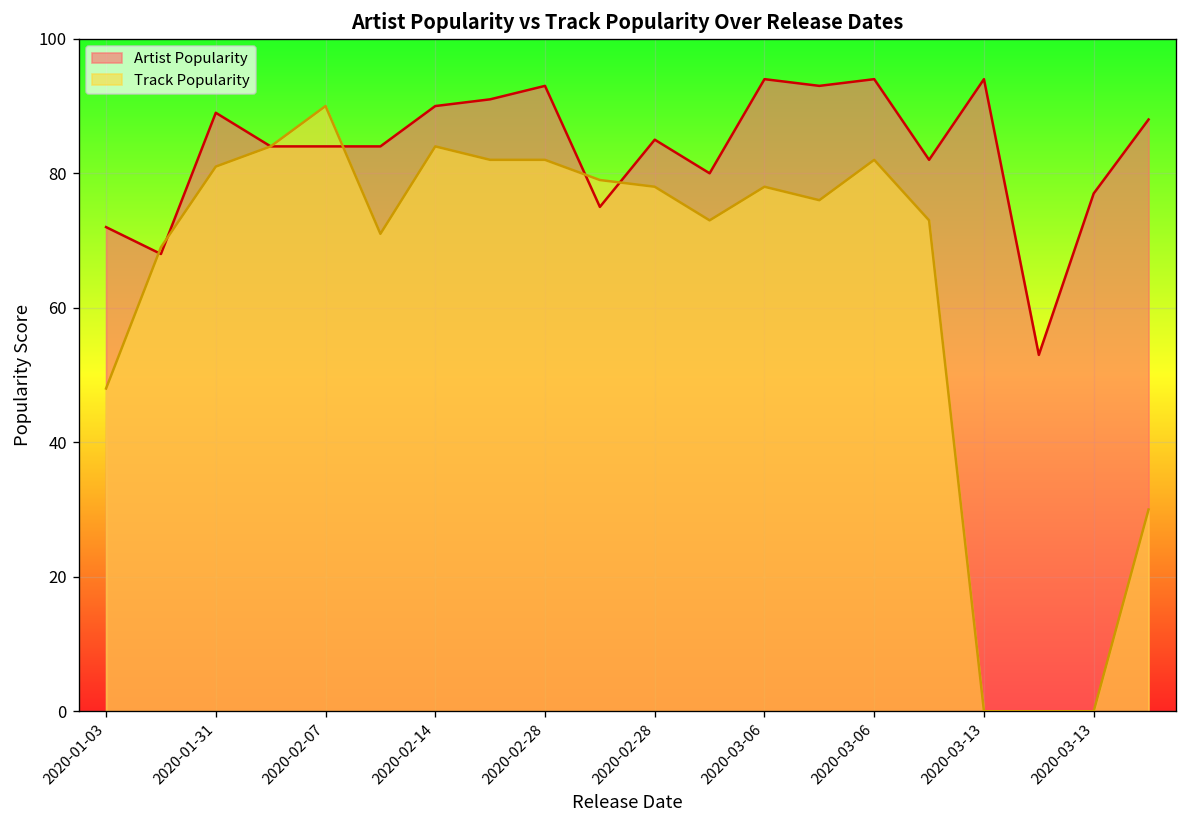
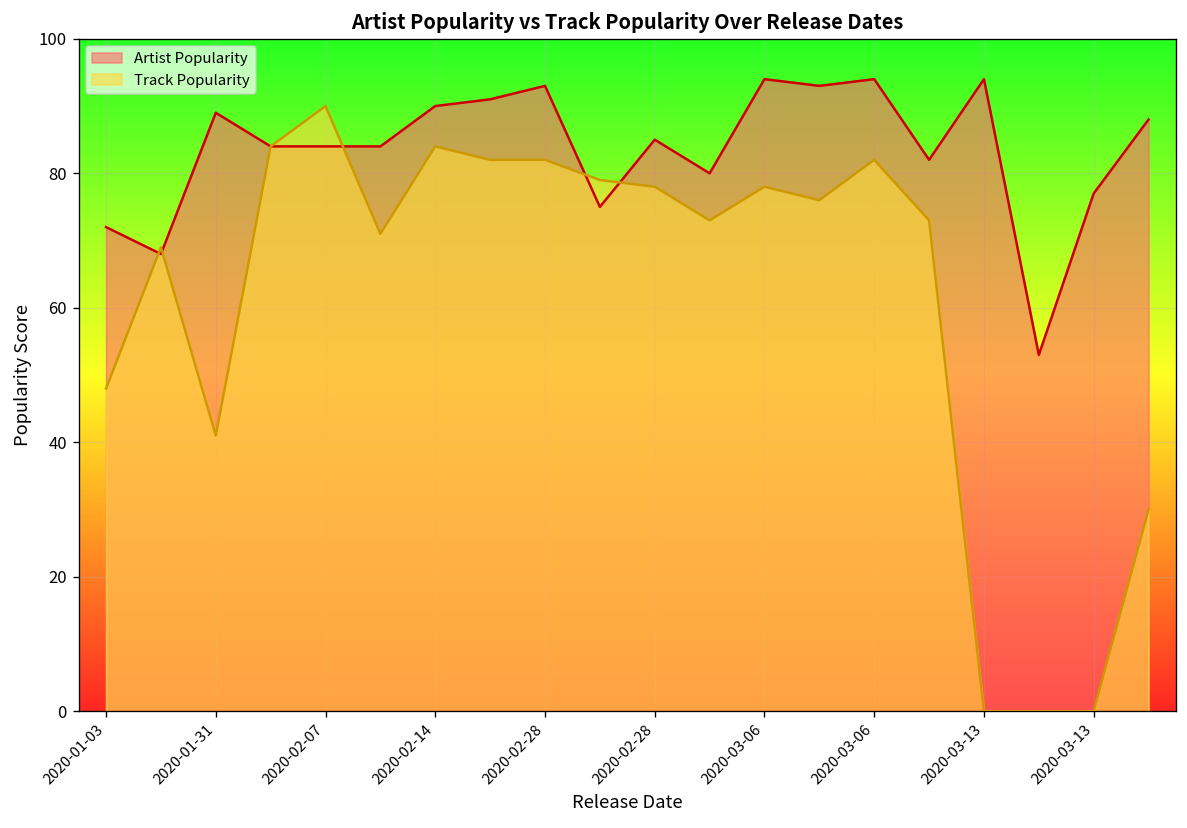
Track Popularity, 2020-01-31: 81 -> 41
